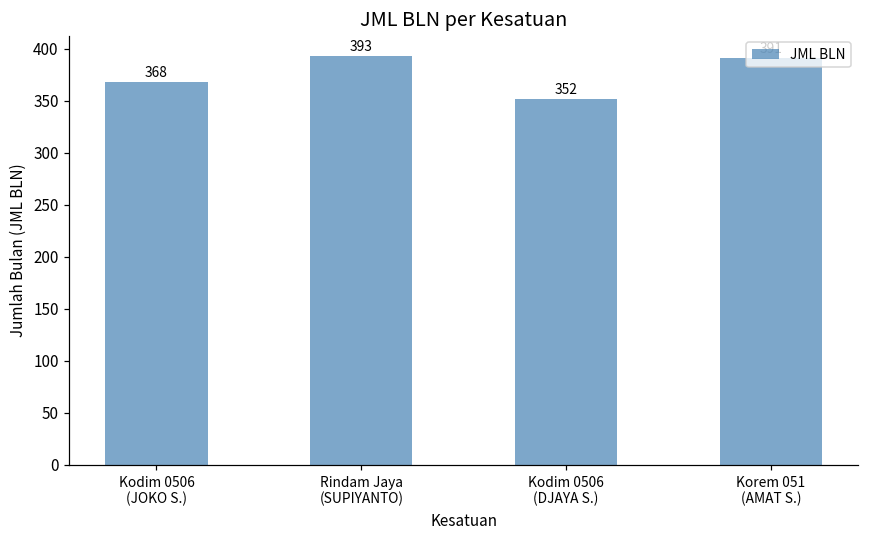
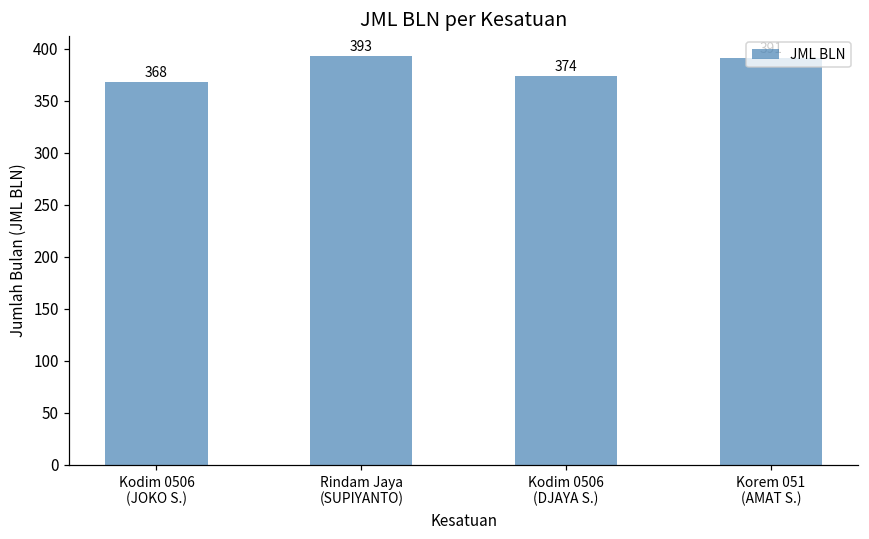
Kodim 0506 (DJAYA S.): 352 -> 374
